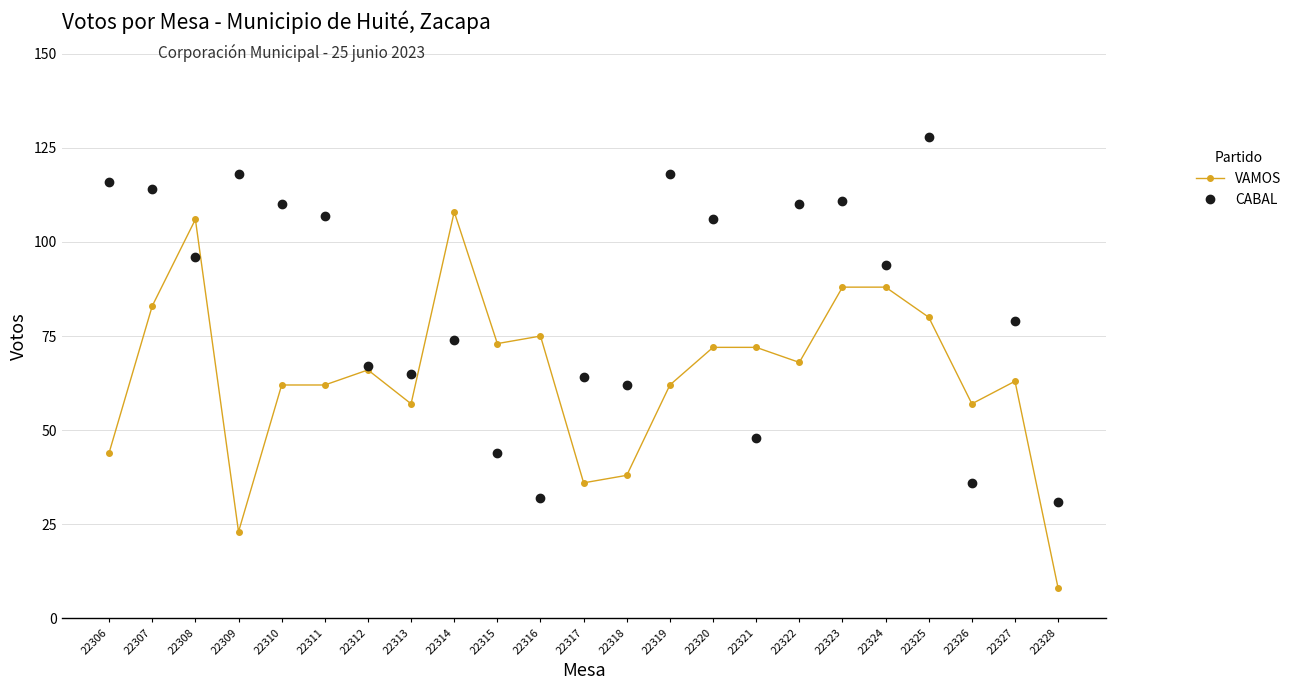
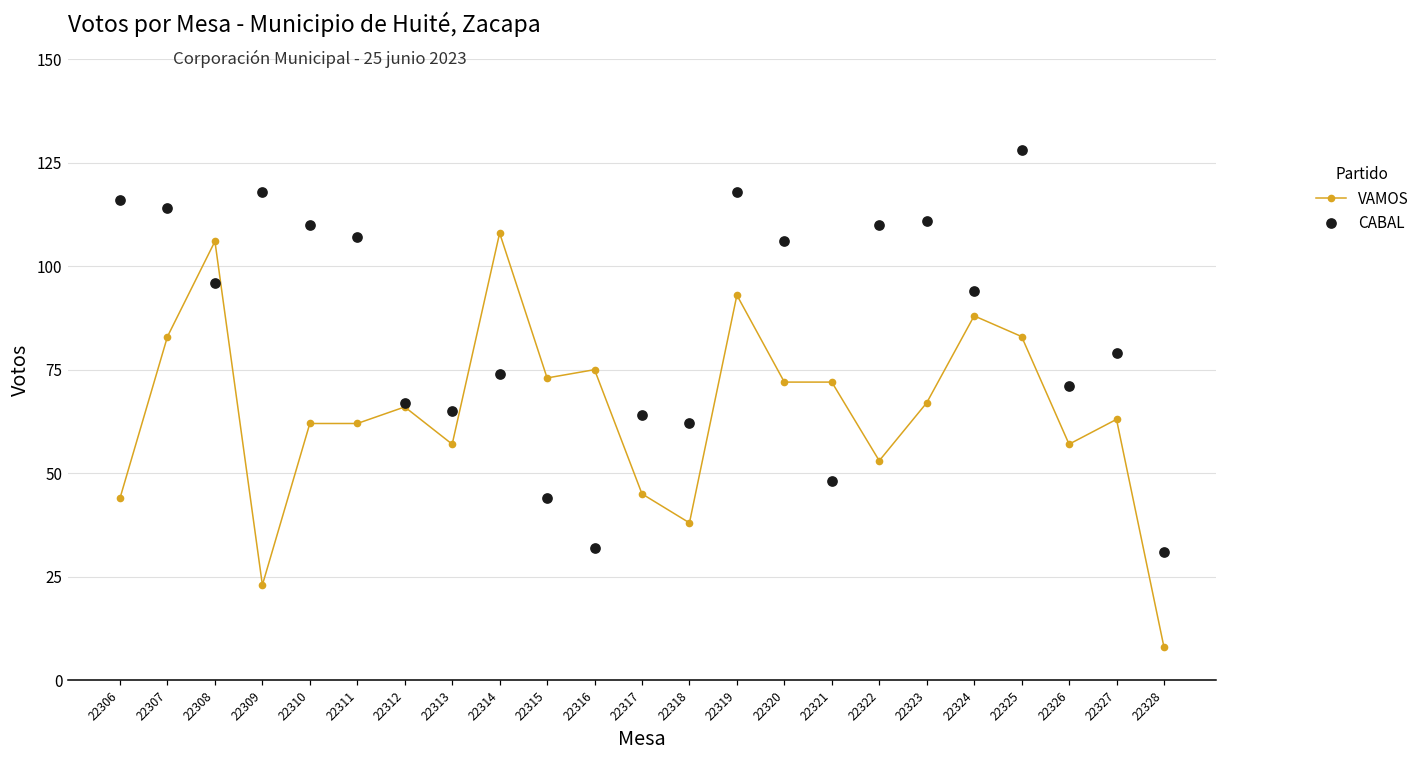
VAMOS, 22317: 36 -> 45
VAMOS, 22319: 62 -> 93
VAMOS, 22322: 68 -> 53
VAMOS, 22323: 88 -> 67
VAMOS, 22325: 80 -> 83
CABAL, 22326: 36 -> 71
